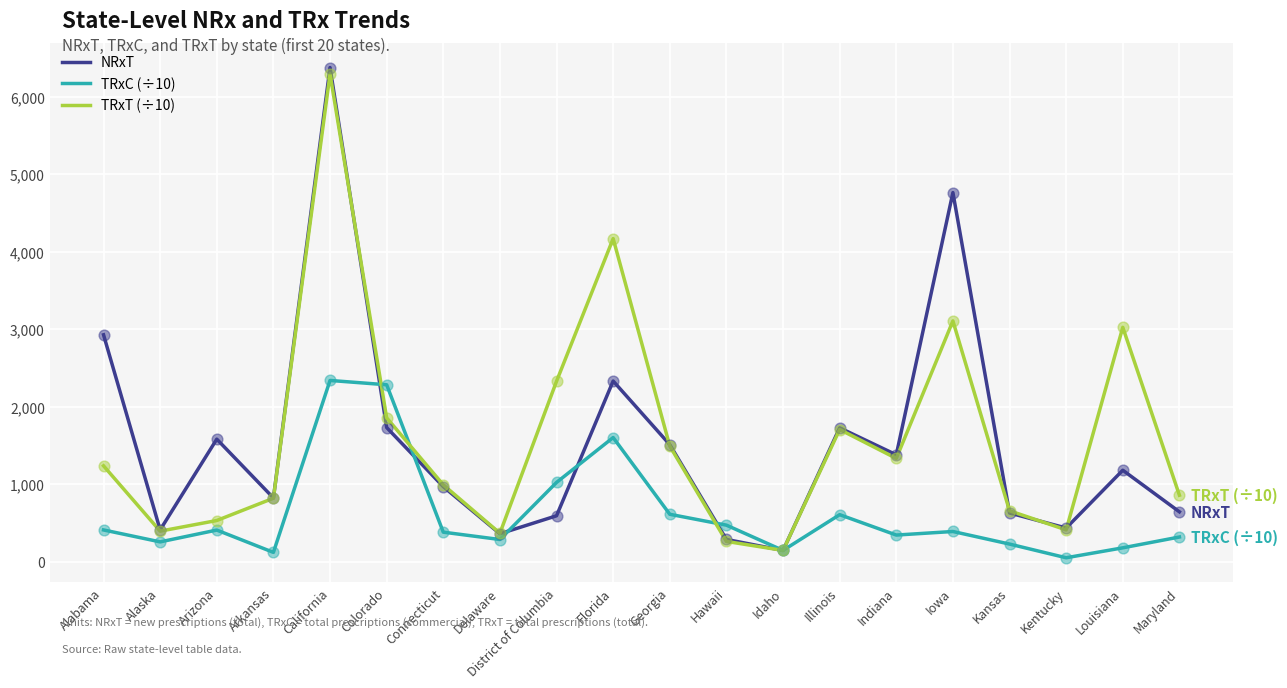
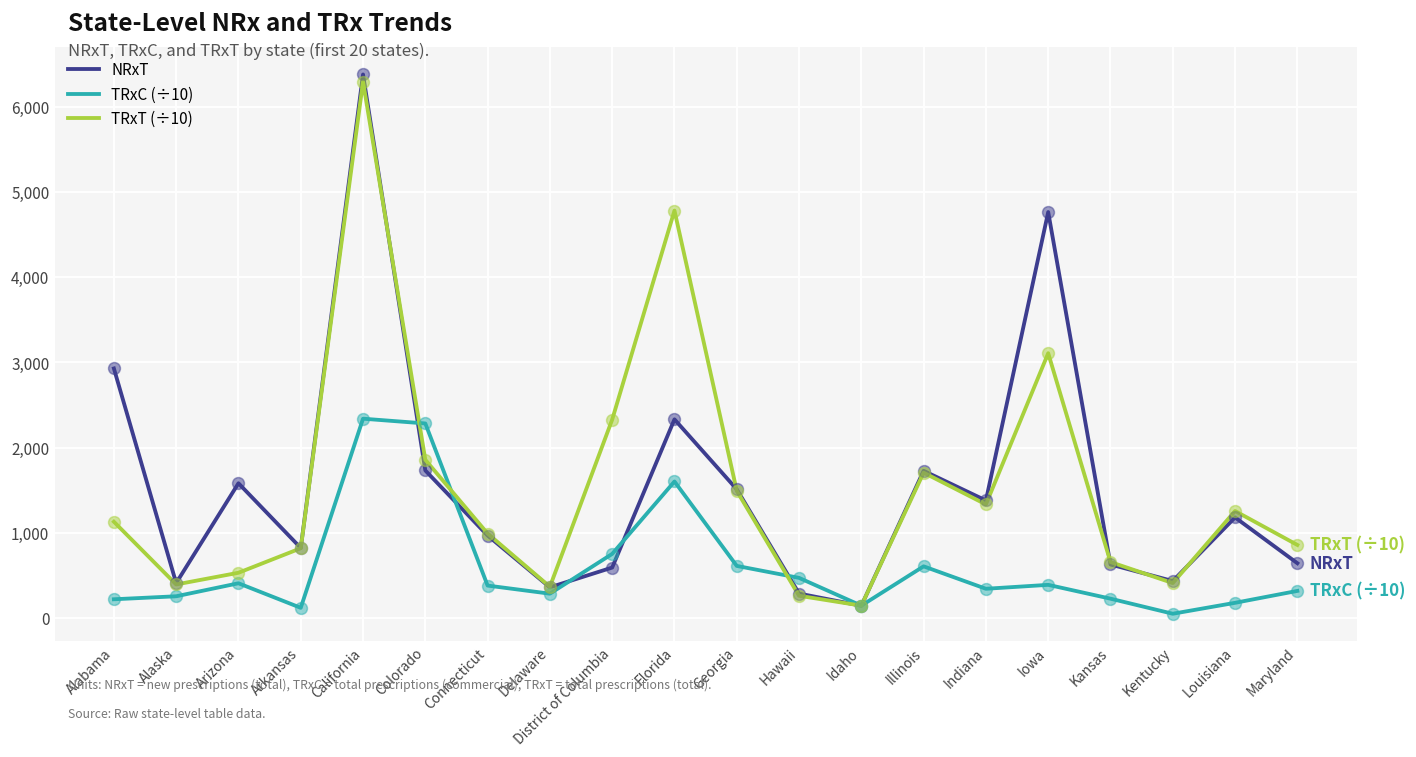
TRxC (÷10), Alabama: 400 -> 200
TRxT (÷10), Alabama: 1,200 -> 1,100
TRxC (÷10), District of Columbia: 1,000 -> 800
TRxT (÷10), Florida: 4,200 -> 4,800
TRxT (÷10), Louisiana: 3,000 -> 1,300
